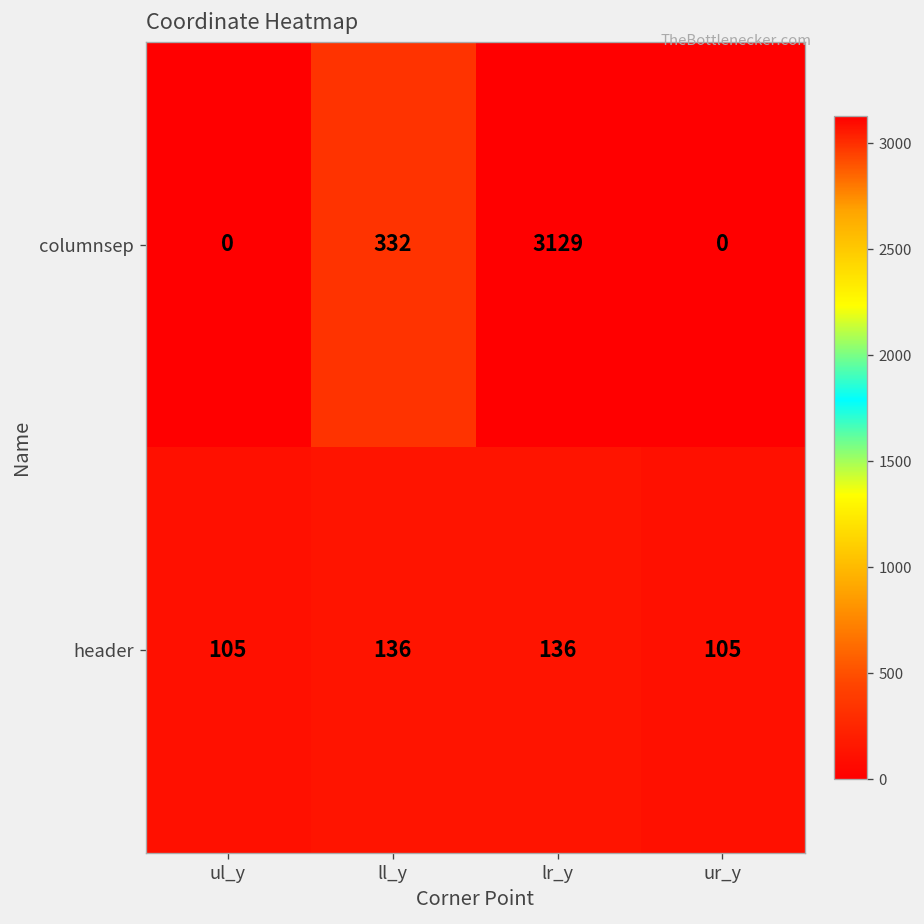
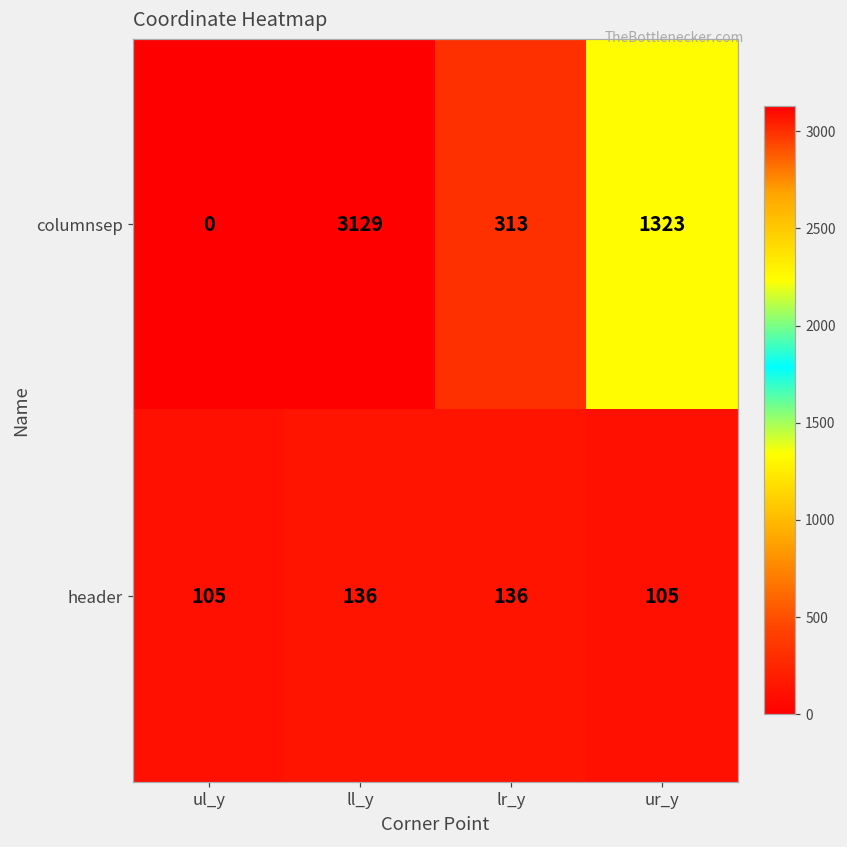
columnsep, ll_y: 332 -> 3129
columnsep, lr_y: 3129 -> 313
columnsep, ur_y: 0 -> 1323
